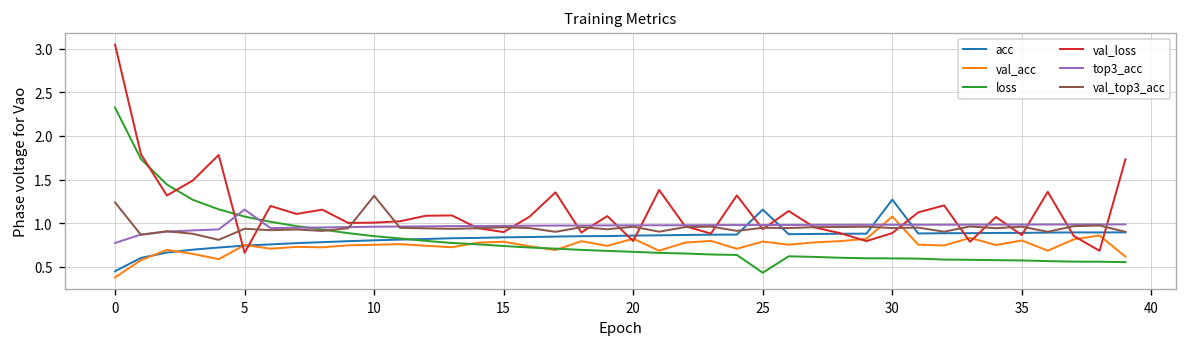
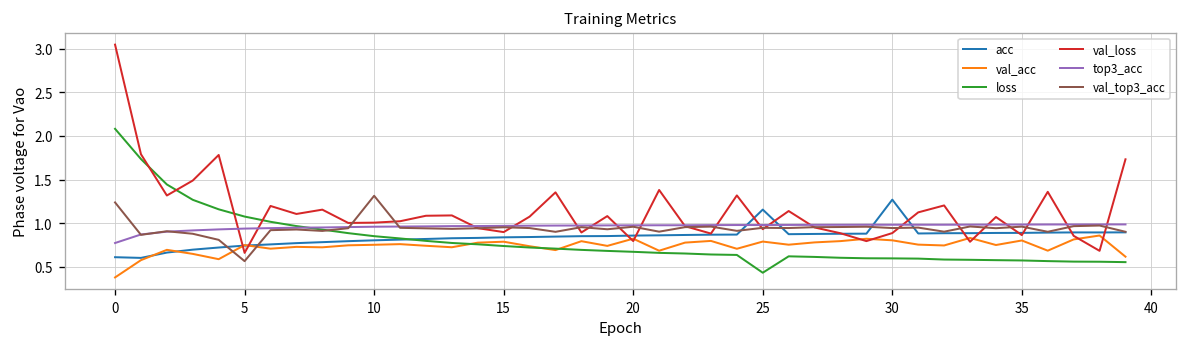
acc, 0: 0.4 -> 0.6
loss, 0: 2.3 -> 2.1
top3_acc, 5: 1.2 -> 0.9
val_top3_acc, 5: 0.9 -> 0.6
val_acc, 30: 1.1 -> 0.8
